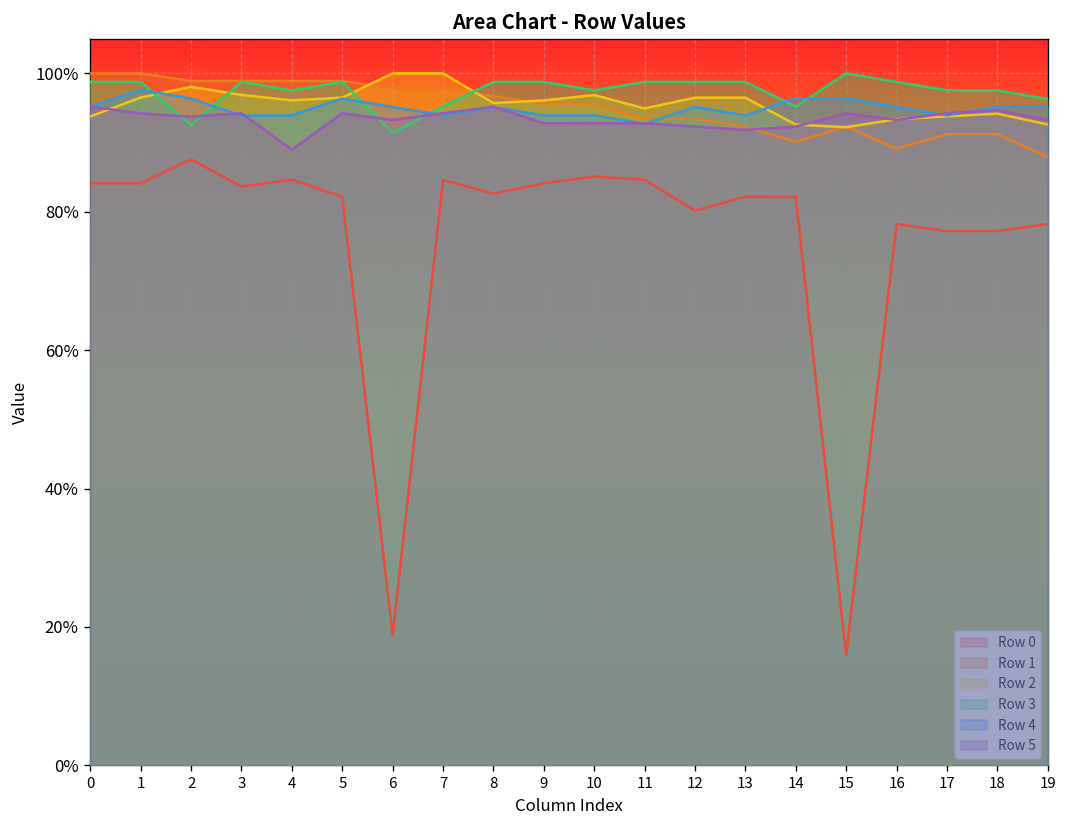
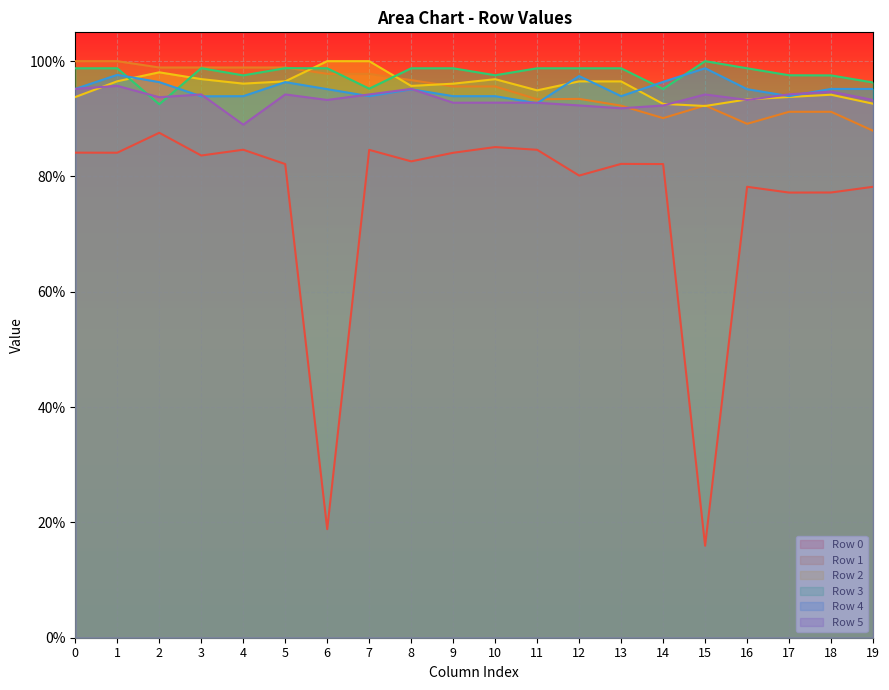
Row 5, 1: 94% -> 96%
Row 3, 6: 91% -> 99%
Row 4, 12: 95% -> 97%
Row 4, 15: 96% -> 99%
